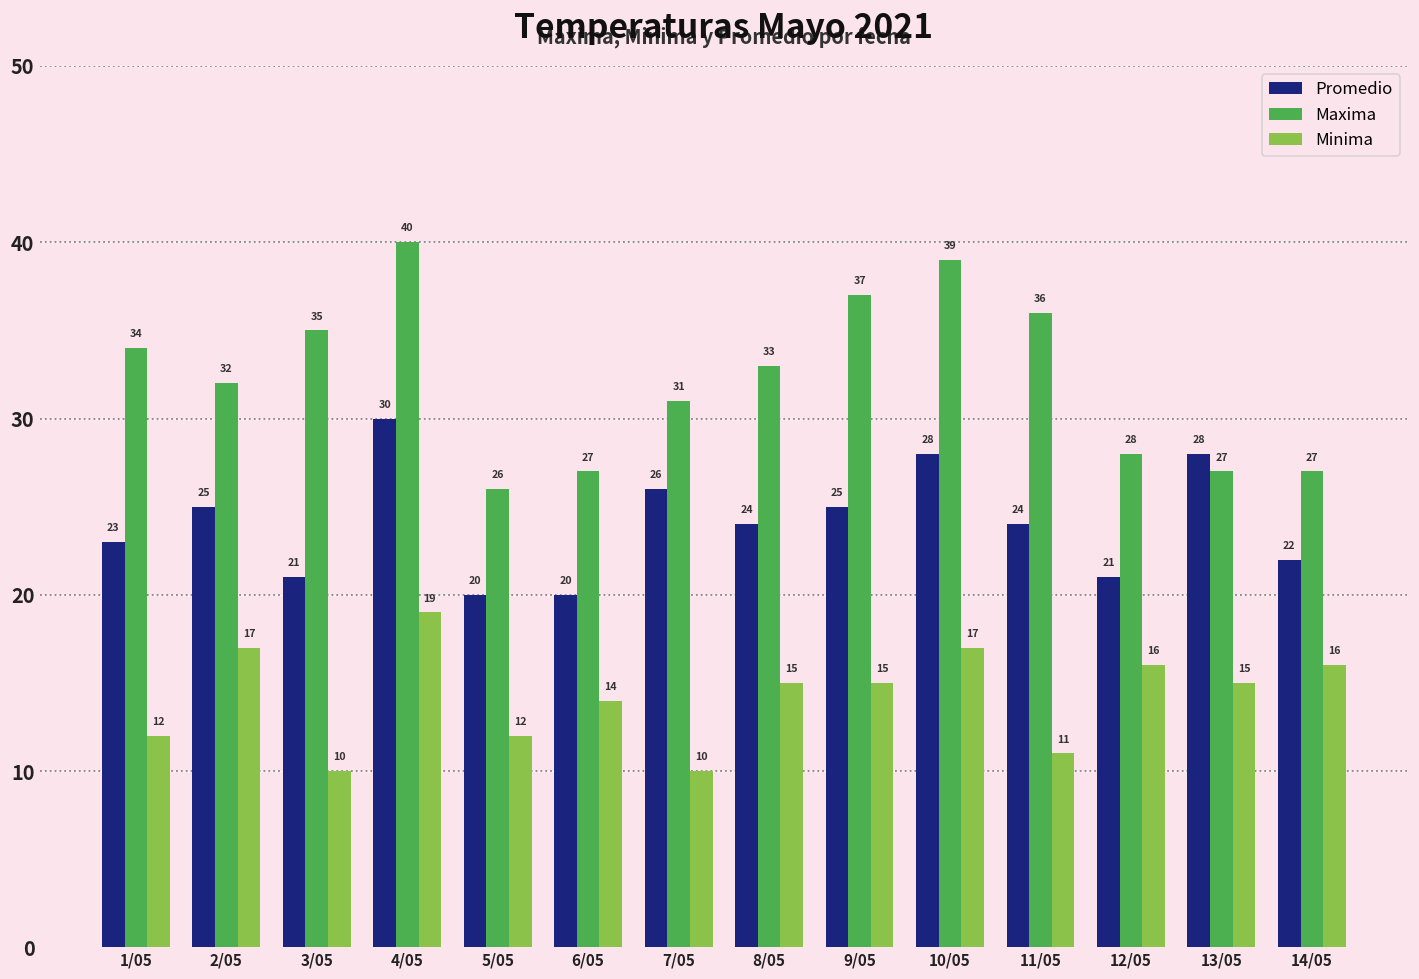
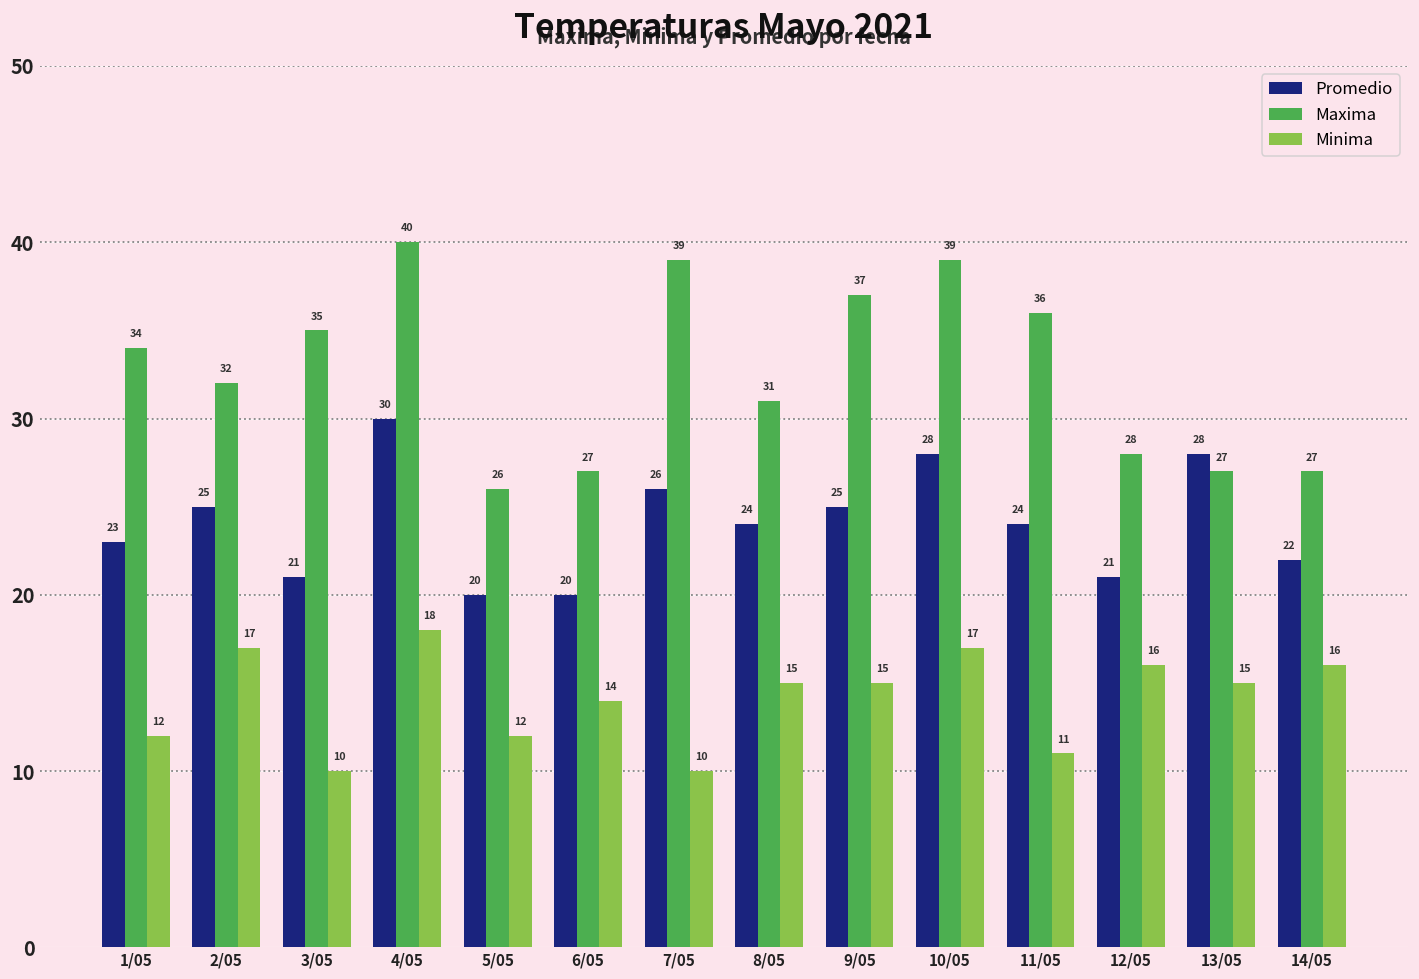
Minima, 4/05: 19 -> 18
Maxima, 7/05: 31 -> 39
Maxima, 8/05: 33 -> 31
